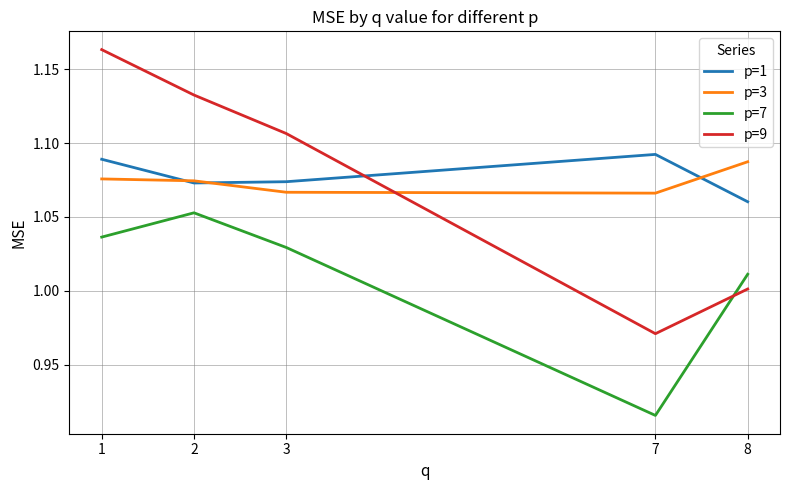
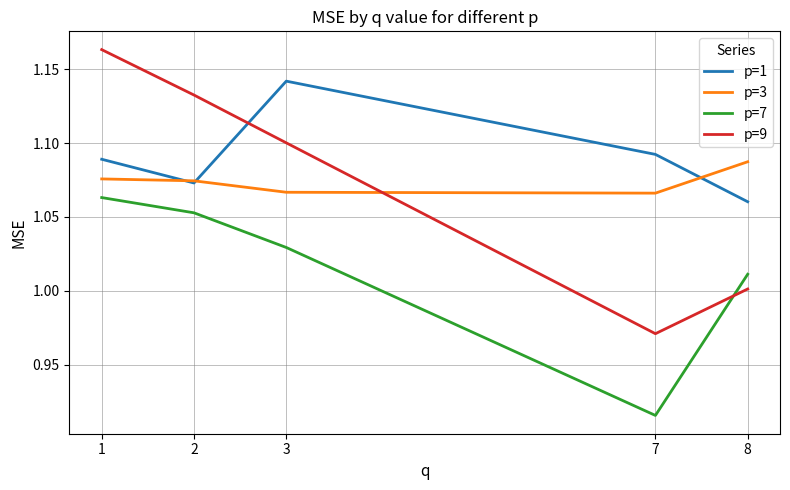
p=7, 1: 1.036 -> 1.063
p=1, 3: 1.074 -> 1.142
p=9, 3: 1.107 -> 1.100
